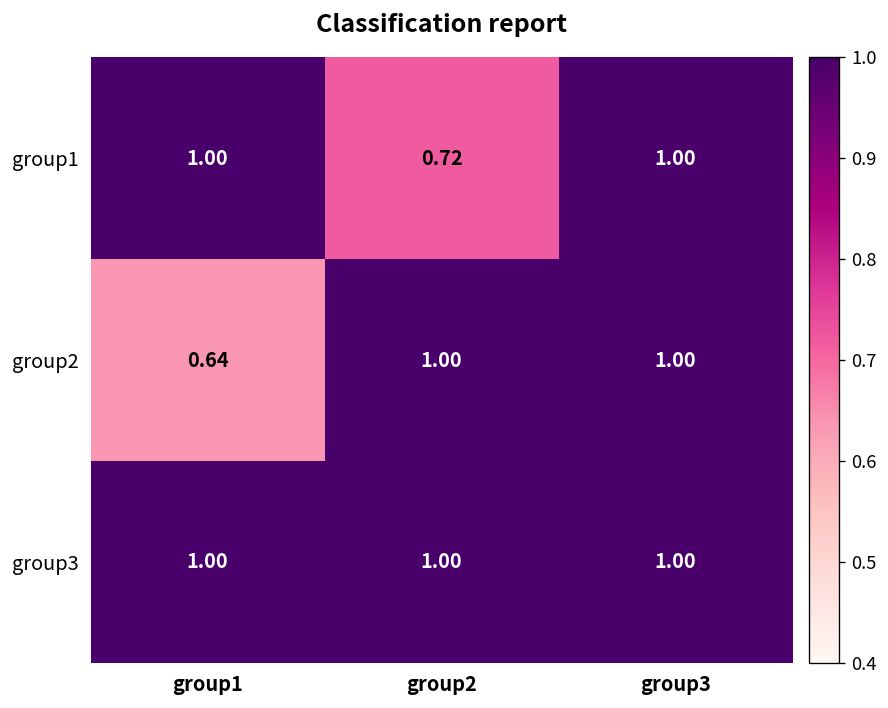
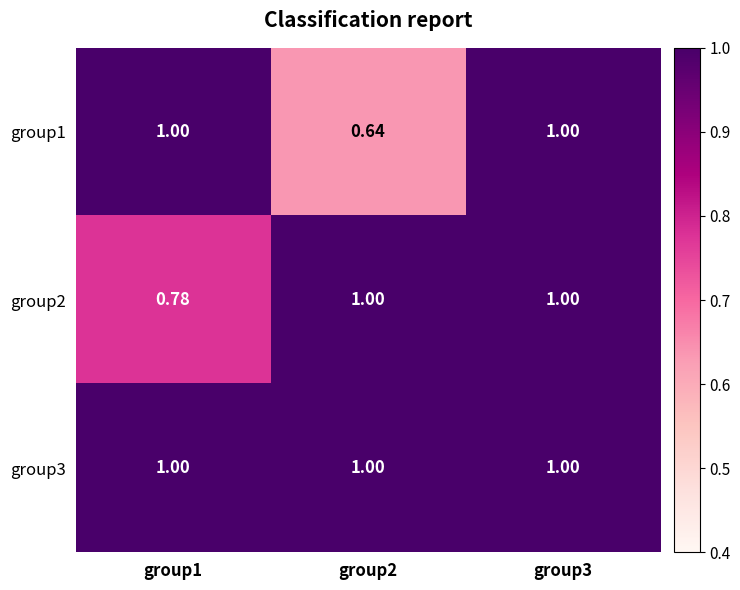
group1, group2: 0.72 -> 0.64
group2, group1: 0.64 -> 0.78
